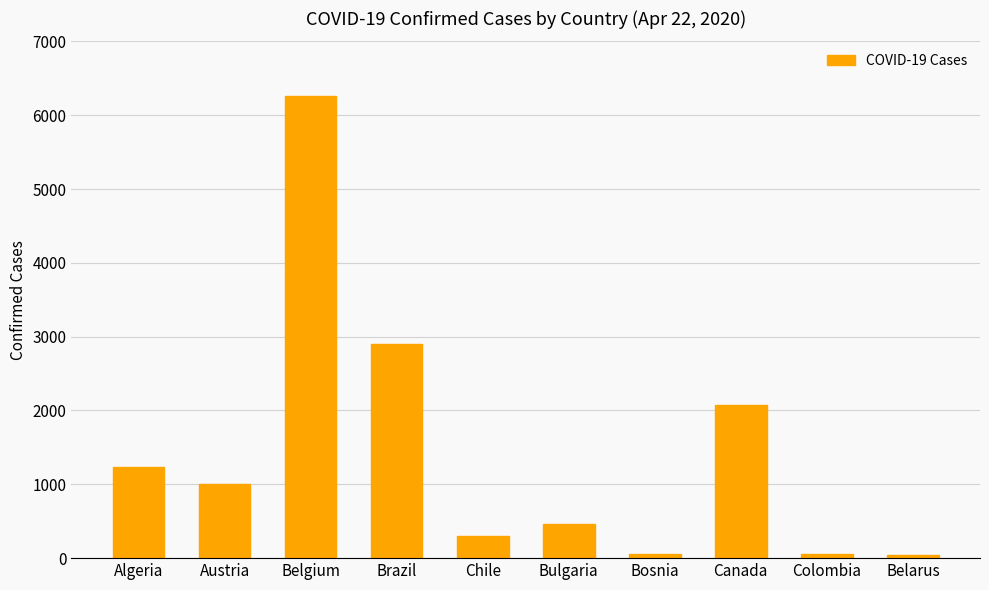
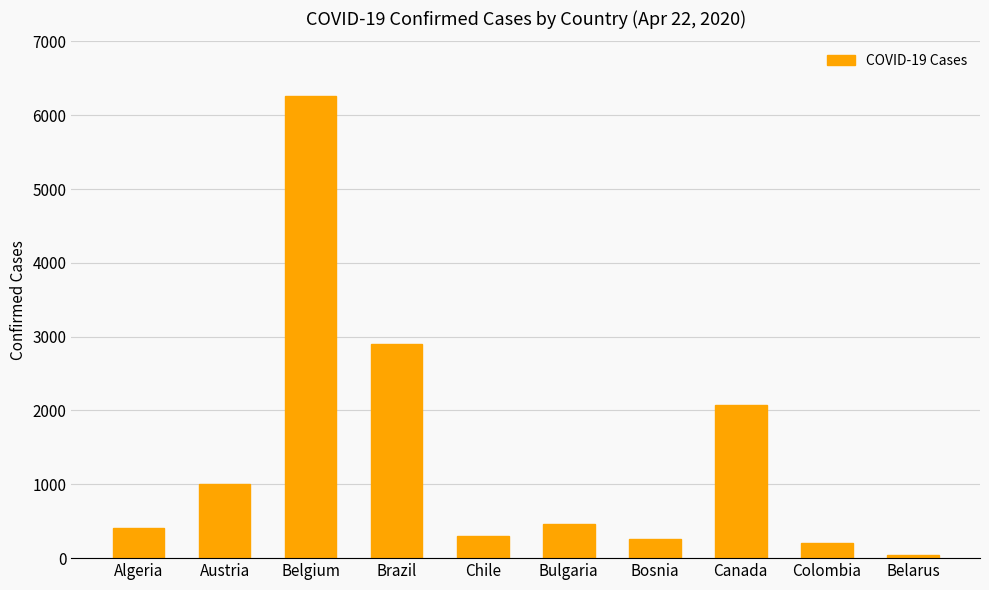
Algeria: 1200 -> 400
Bosnia: 100 -> 300
Colombia: 100 -> 200
